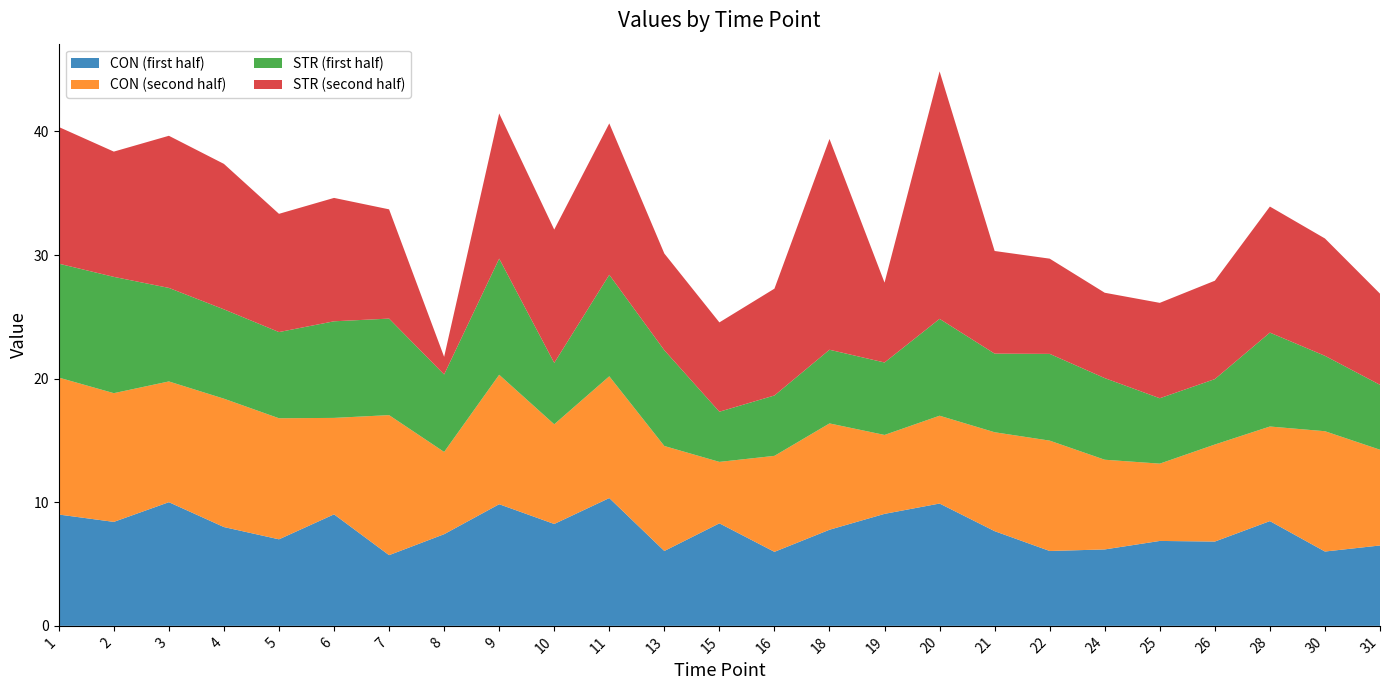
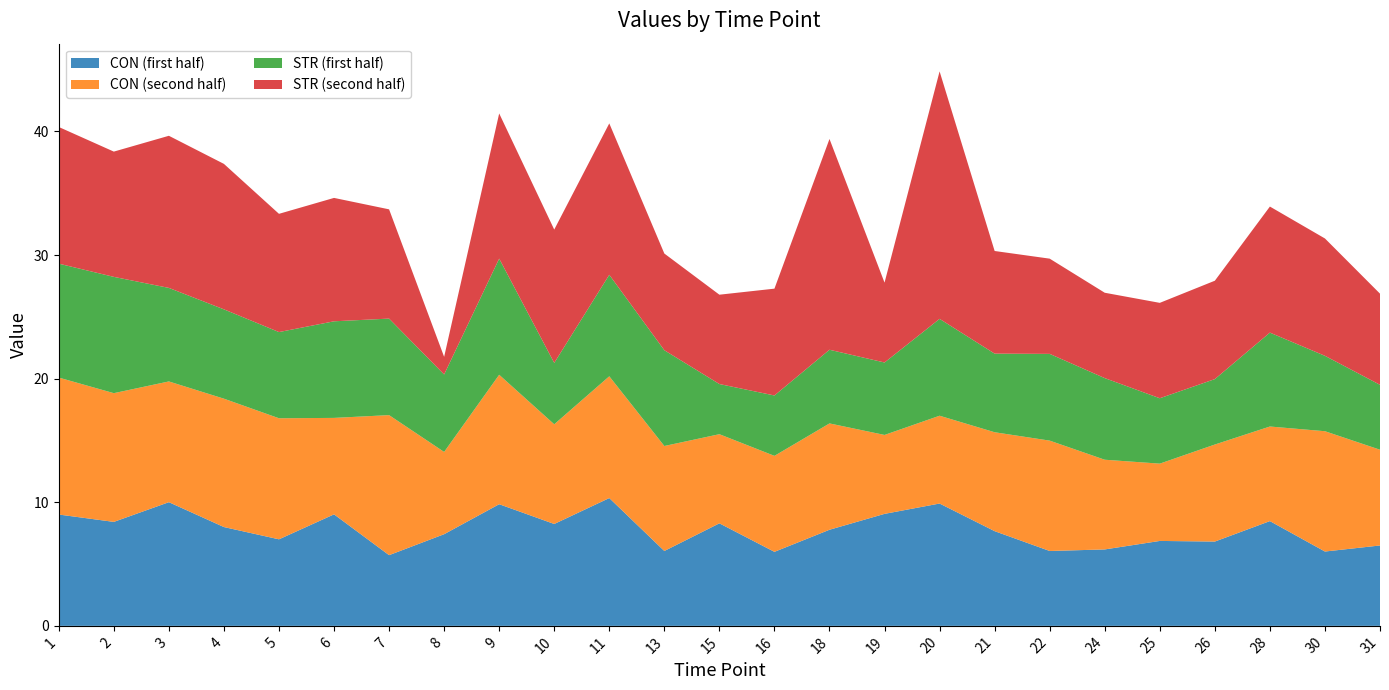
CON (second half), 15: 5.0 -> 7.2
